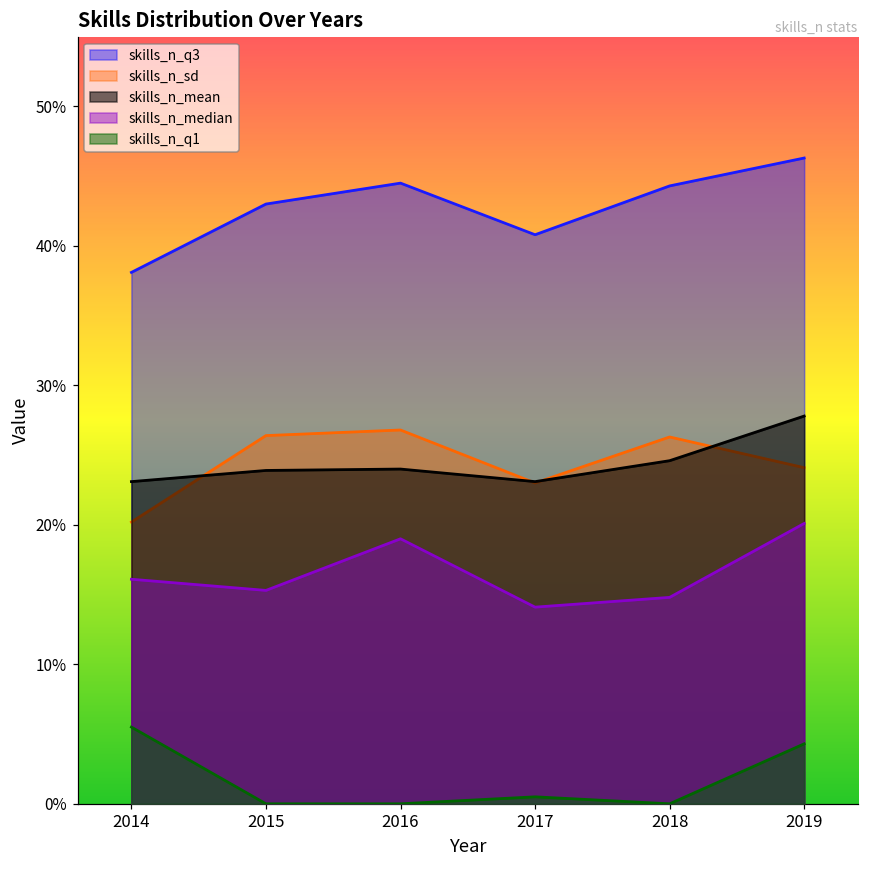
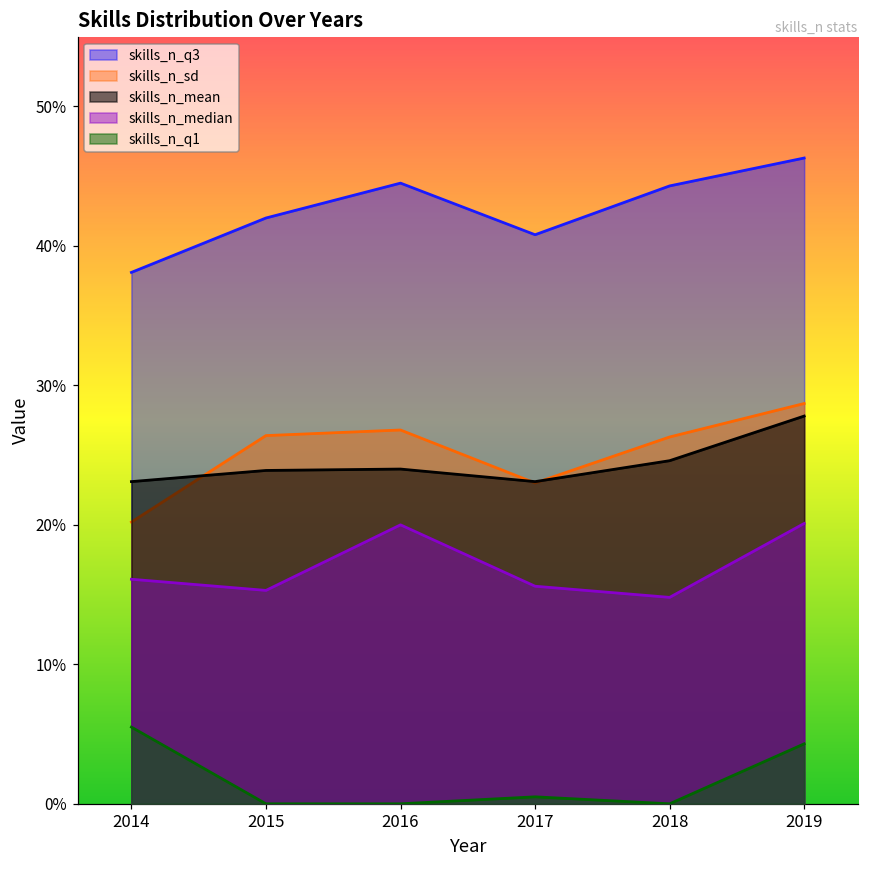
skills_n_q3, 2015: 43.0% -> 42.0%
skills_n_median, 2016: 19.0% -> 20.0%
skills_n_median, 2017: 14.1% -> 15.6%
skills_n_sd, 2019: 24.1% -> 28.7%
